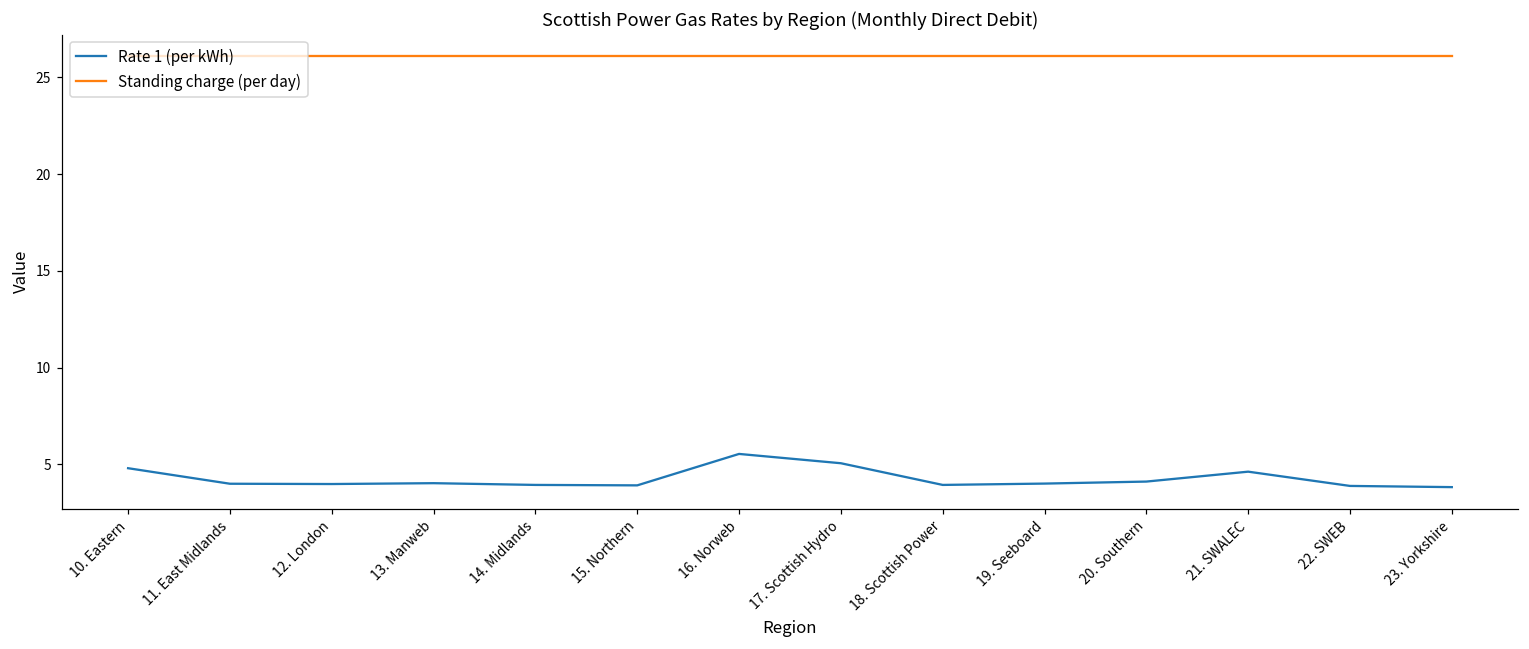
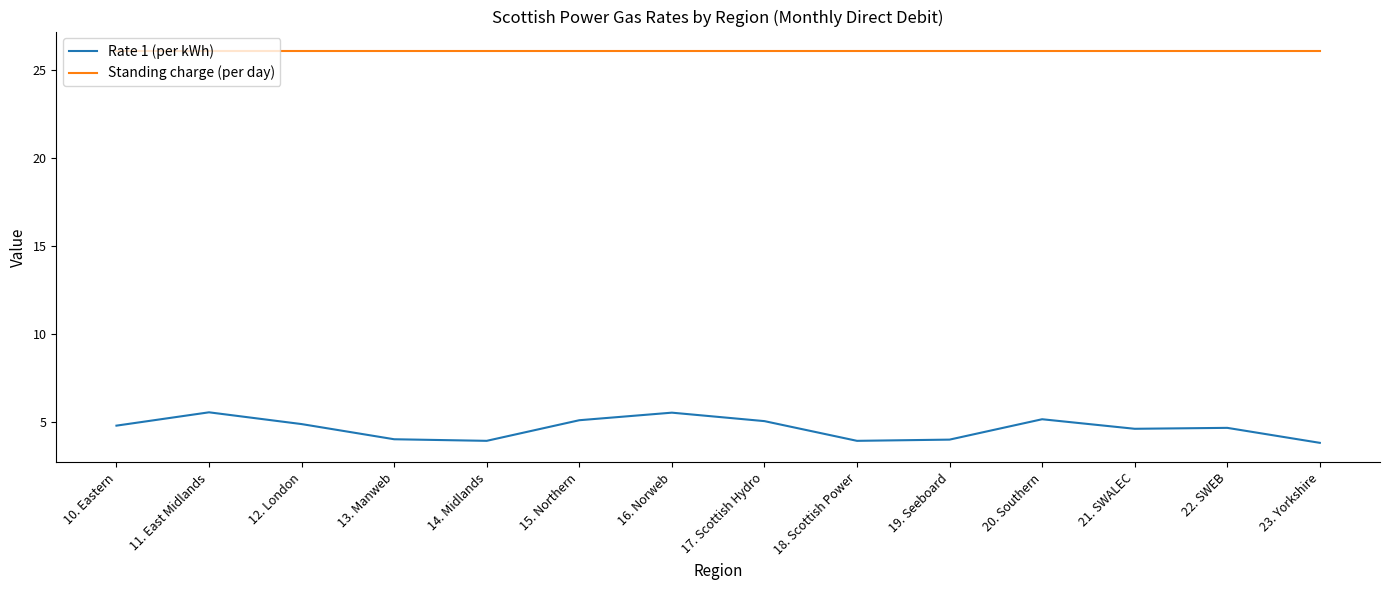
Rate 1 (per kWh), 11. East Midlands: 4.0 -> 5.6
Rate 1 (per kWh), 12. London: 4.0 -> 4.9
Rate 1 (per kWh), 15. Northern: 3.9 -> 5.1
Rate 1 (per kWh), 20. Southern: 4.1 -> 5.2
Rate 1 (per kWh), 22. SWEB: 3.9 -> 4.7
